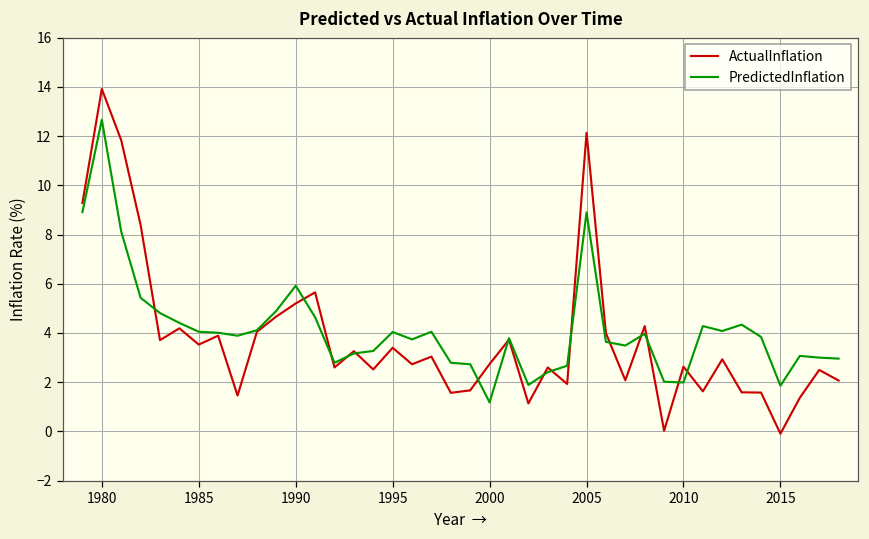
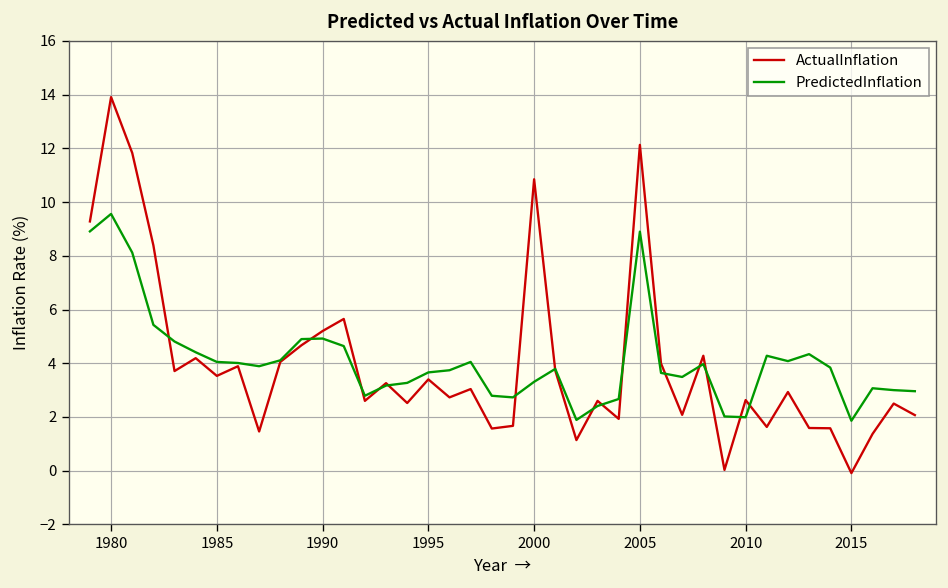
PredictedInflation, 1980: 12.7 -> 9.6
PredictedInflation, 1990: 5.9 -> 4.9
PredictedInflation, 1995: 4.0 -> 3.7
ActualInflation, 2000: 2.7 -> 10.9
PredictedInflation, 2000: 1.2 -> 3.3
